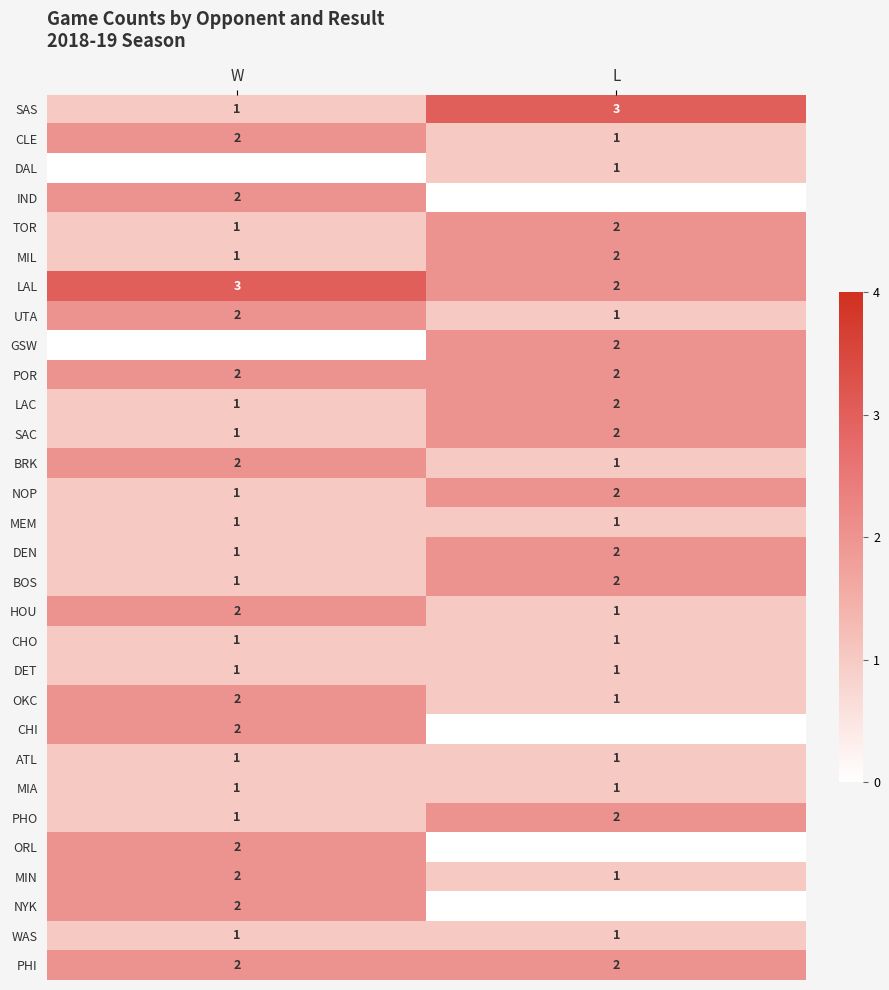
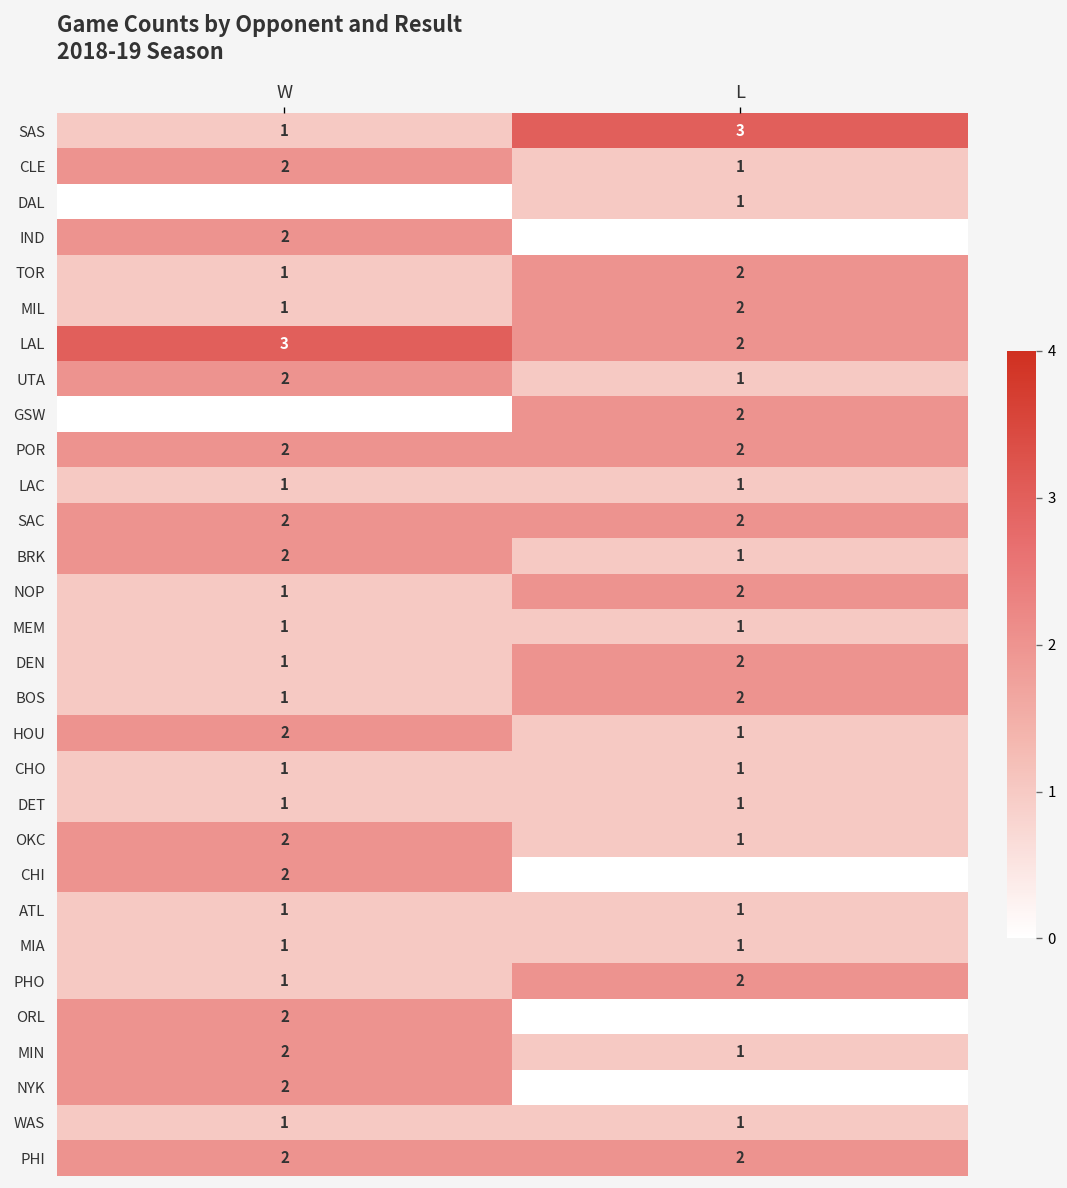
LAC, L: 2 -> 1
SAC, W: 1 -> 2
